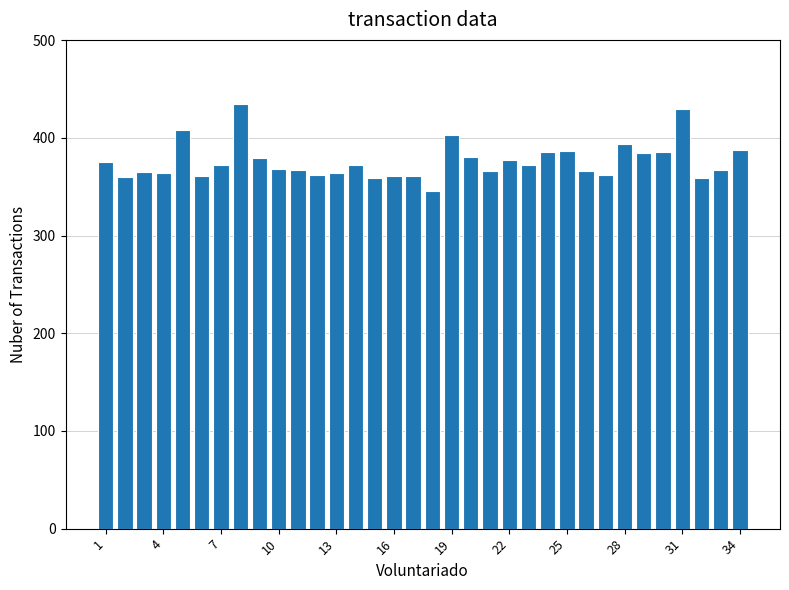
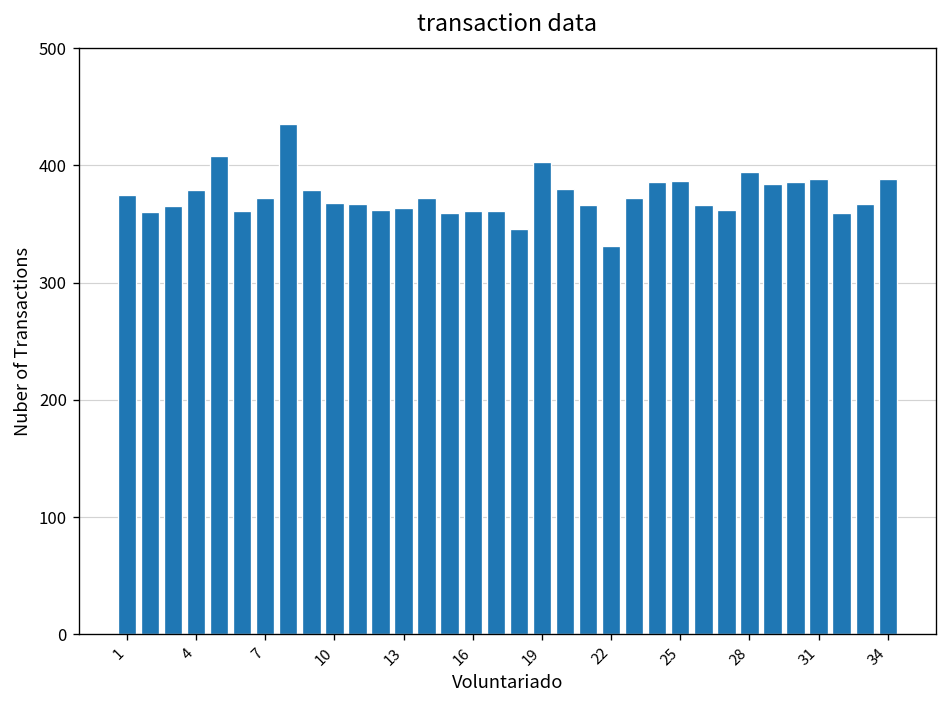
4: 360 -> 380
22: 380 -> 330
31: 430 -> 390
